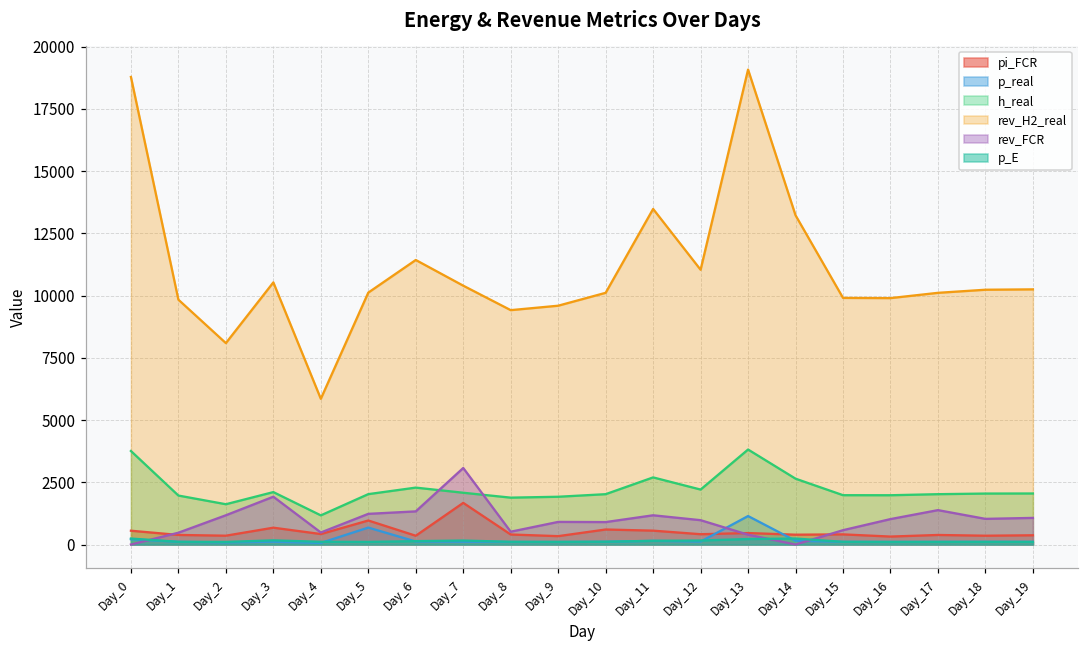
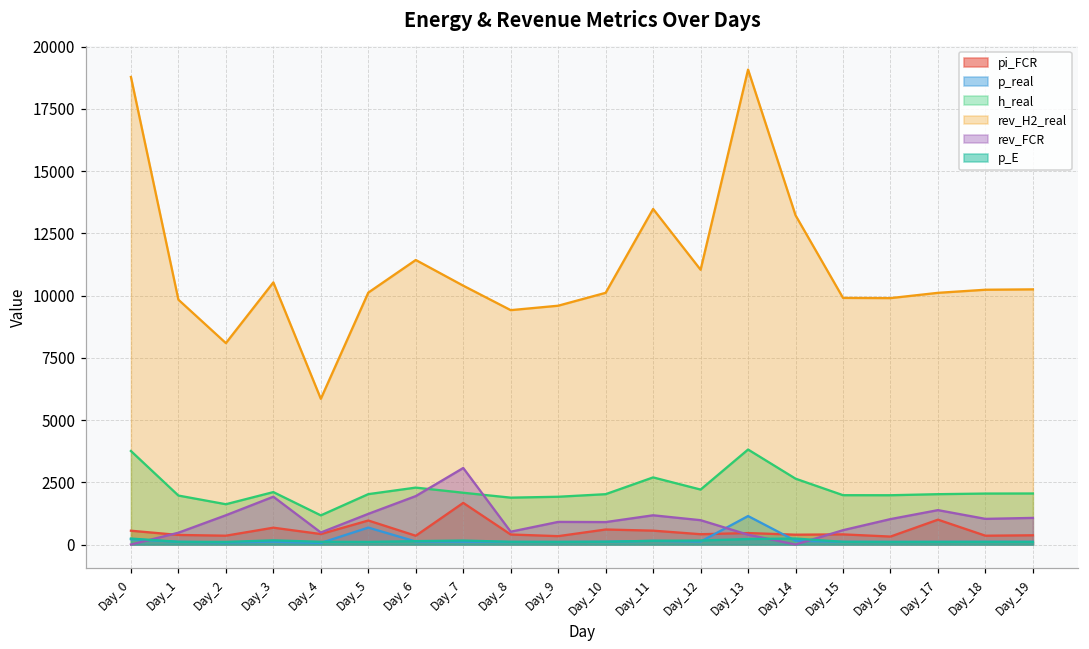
rev_FCR, Day_6: 1300 -> 1900
pi_FCR, Day_17: 400 -> 1000
